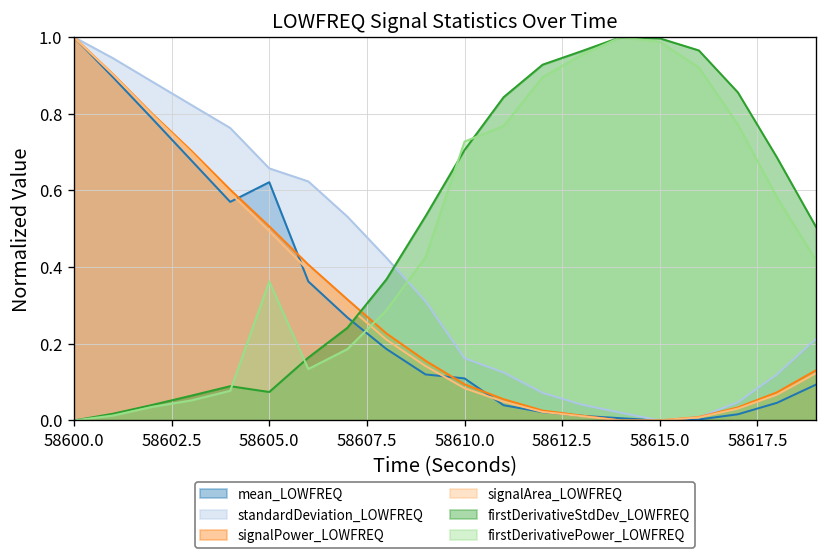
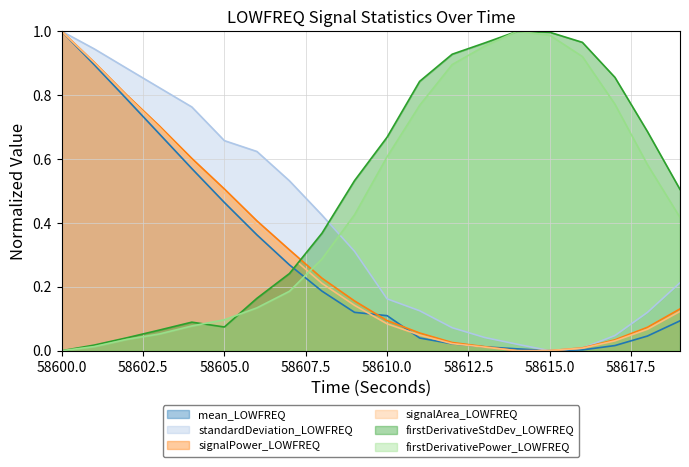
mean_LOWFREQ, 58605.0: 0.62 -> 0.46
firstDerivativePower_LOWFREQ, 58605.0: 0.36 -> 0.10
firstDerivativeStdDev_LOWFREQ, 58610.0: 0.71 -> 0.67
firstDerivativePower_LOWFREQ, 58610.0: 0.73 -> 0.61
